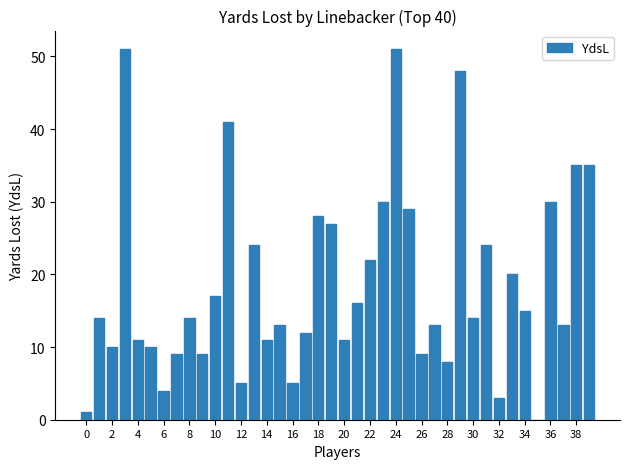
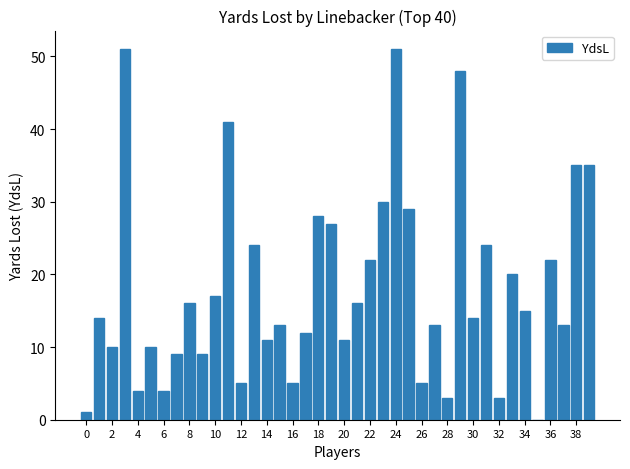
4: 11 -> 4
8: 14 -> 16
26: 9 -> 5
28: 8 -> 3
36: 30 -> 22
